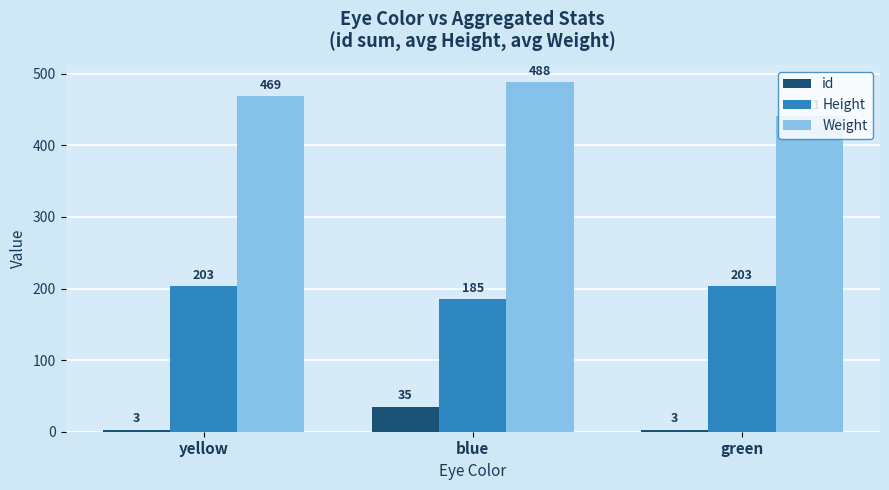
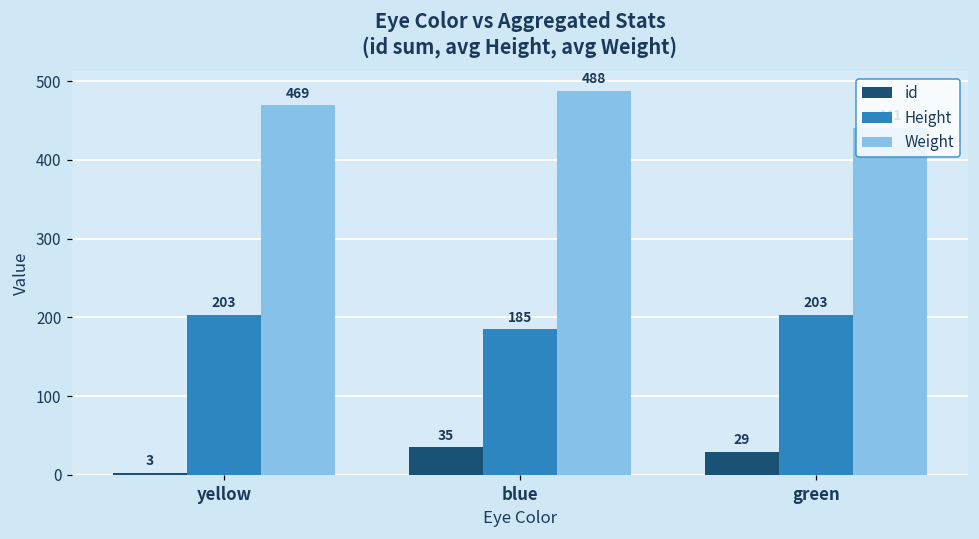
id, green: 3 -> 29
